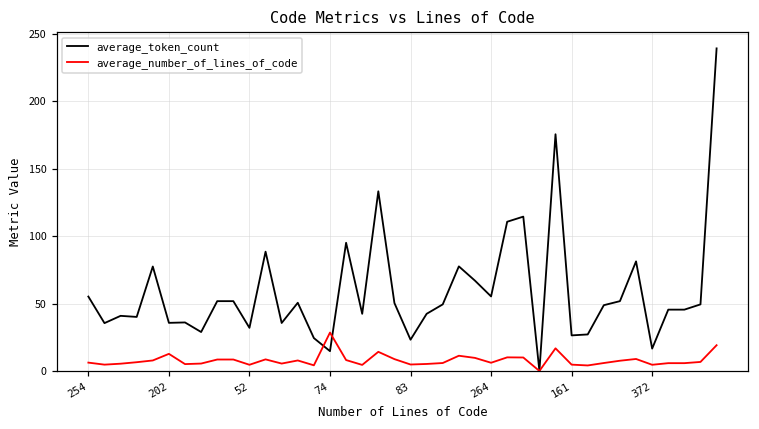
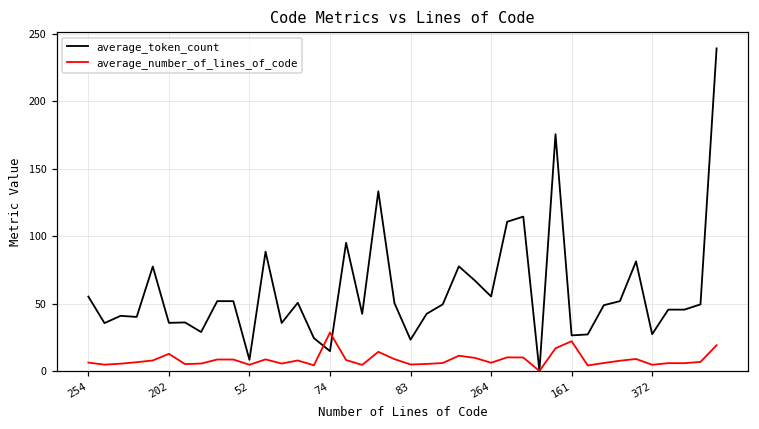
average_token_count, 52: 32 -> 8
average_number_of_lines_of_code, 161: 5 -> 22
average_token_count, 372: 17 -> 27
